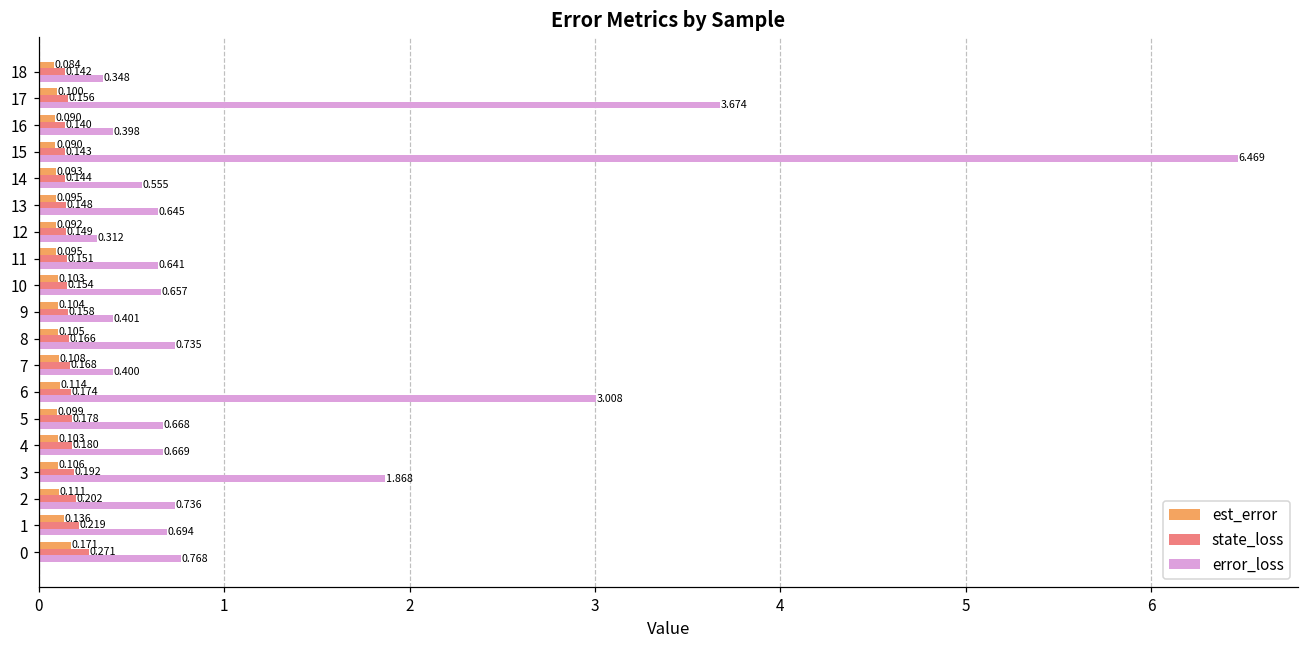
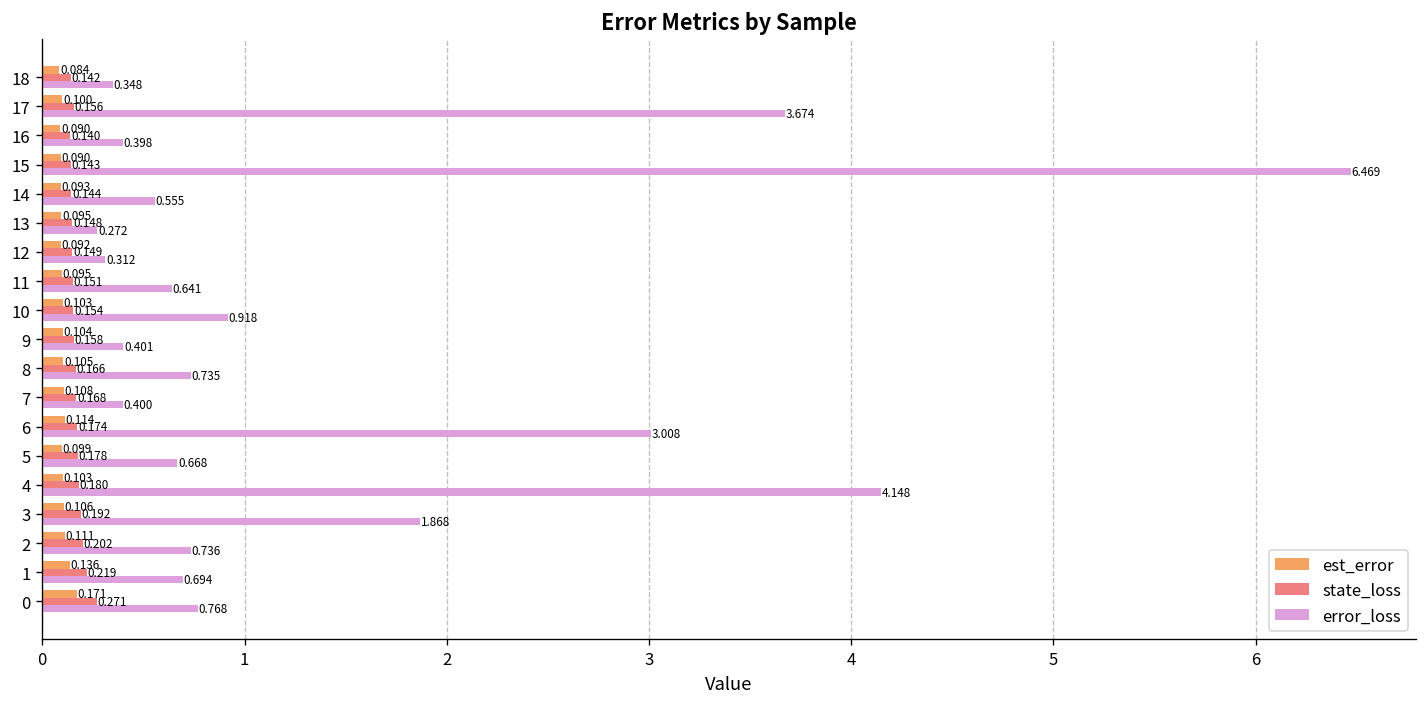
error_loss, 13: 0.645 -> 0.272
error_loss, 10: 0.657 -> 0.918
error_loss, 4: 0.669 -> 4.148
